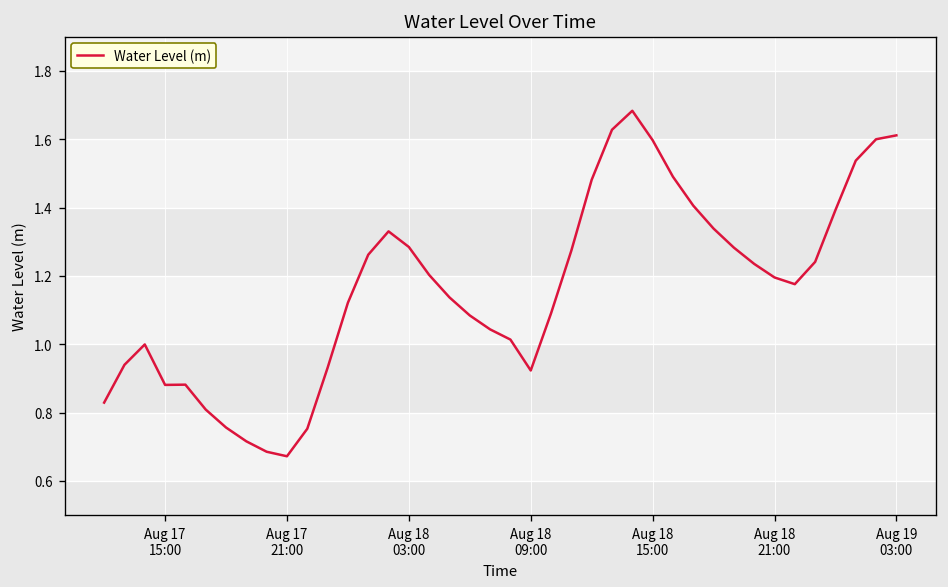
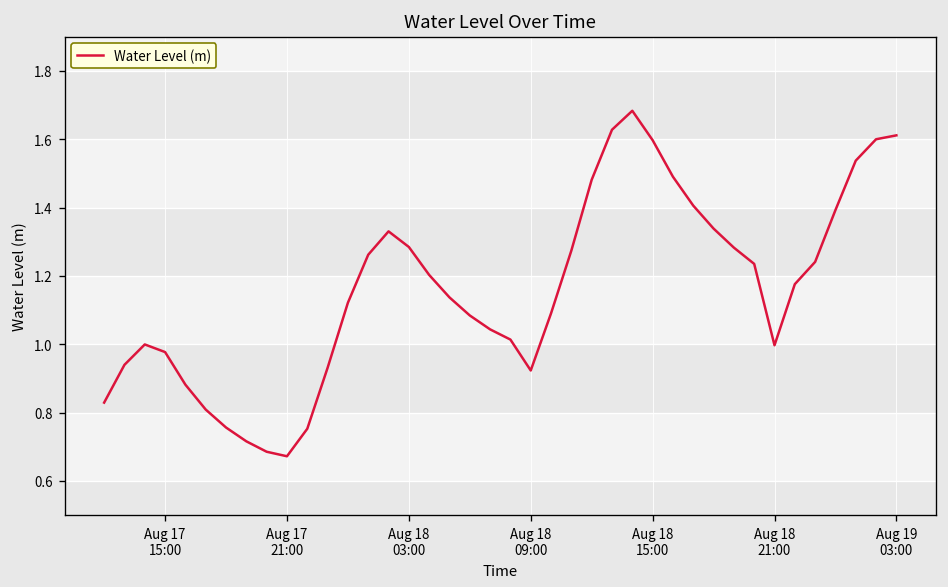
Aug 17 15:00: 0.88 -> 0.98
Aug 18 21:00: 1.20 -> 1.00
